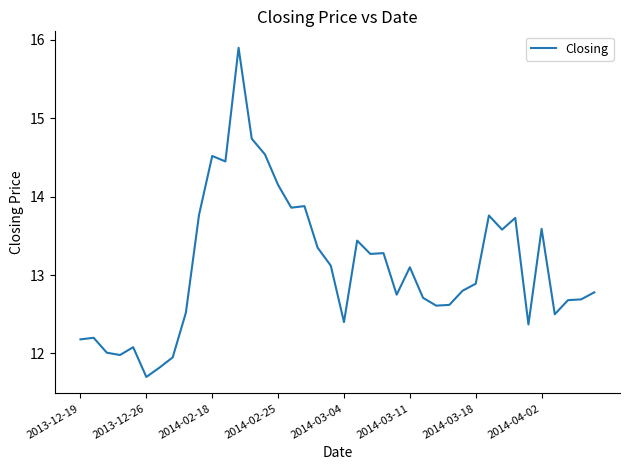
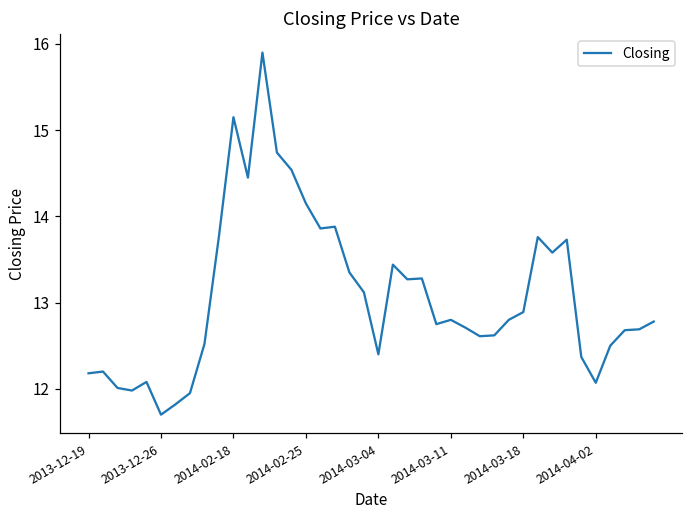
2014-02-18: 14.5 -> 15.2
2014-03-11: 13.1 -> 12.8
2014-04-02: 13.6 -> 12.1
